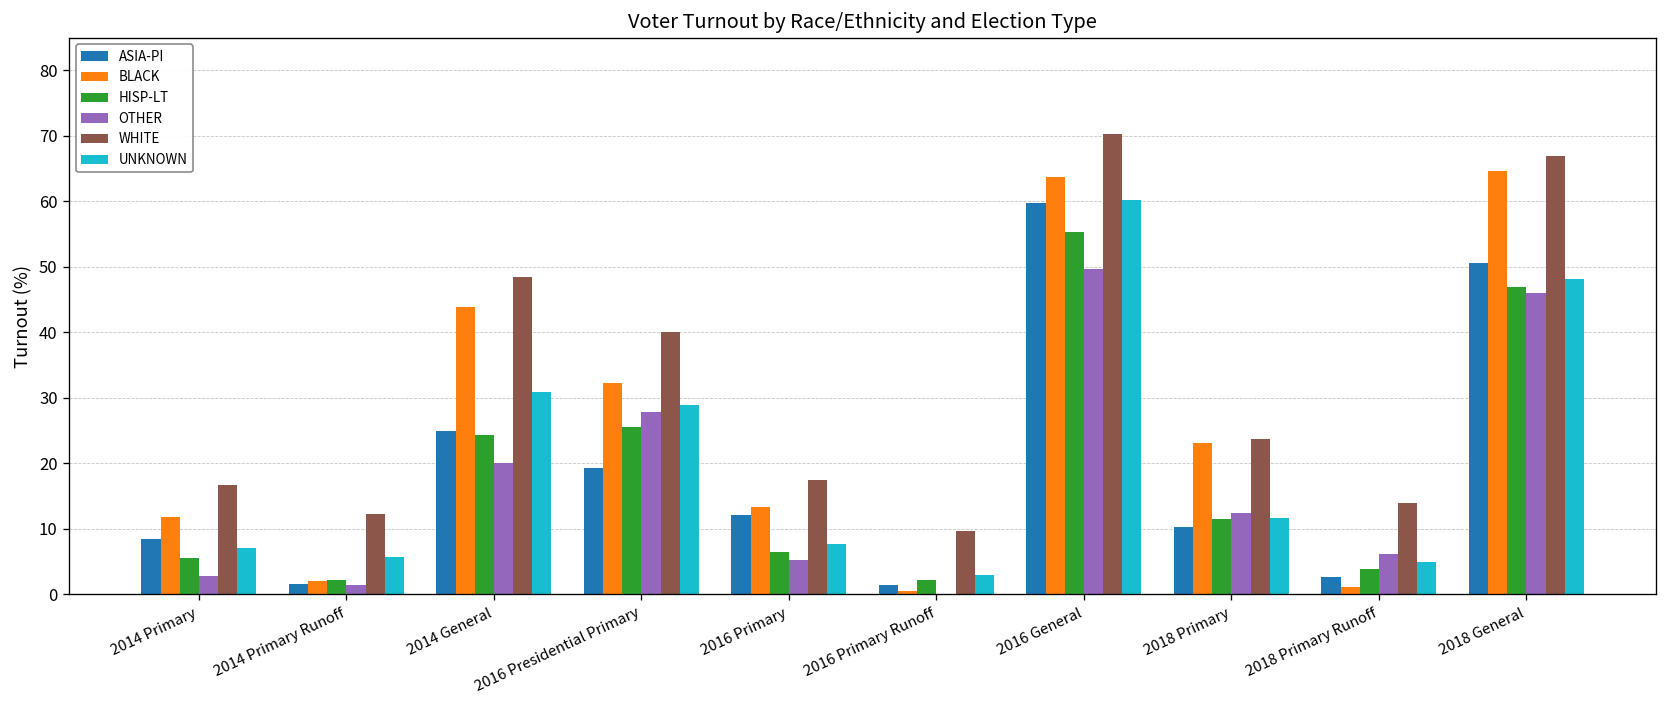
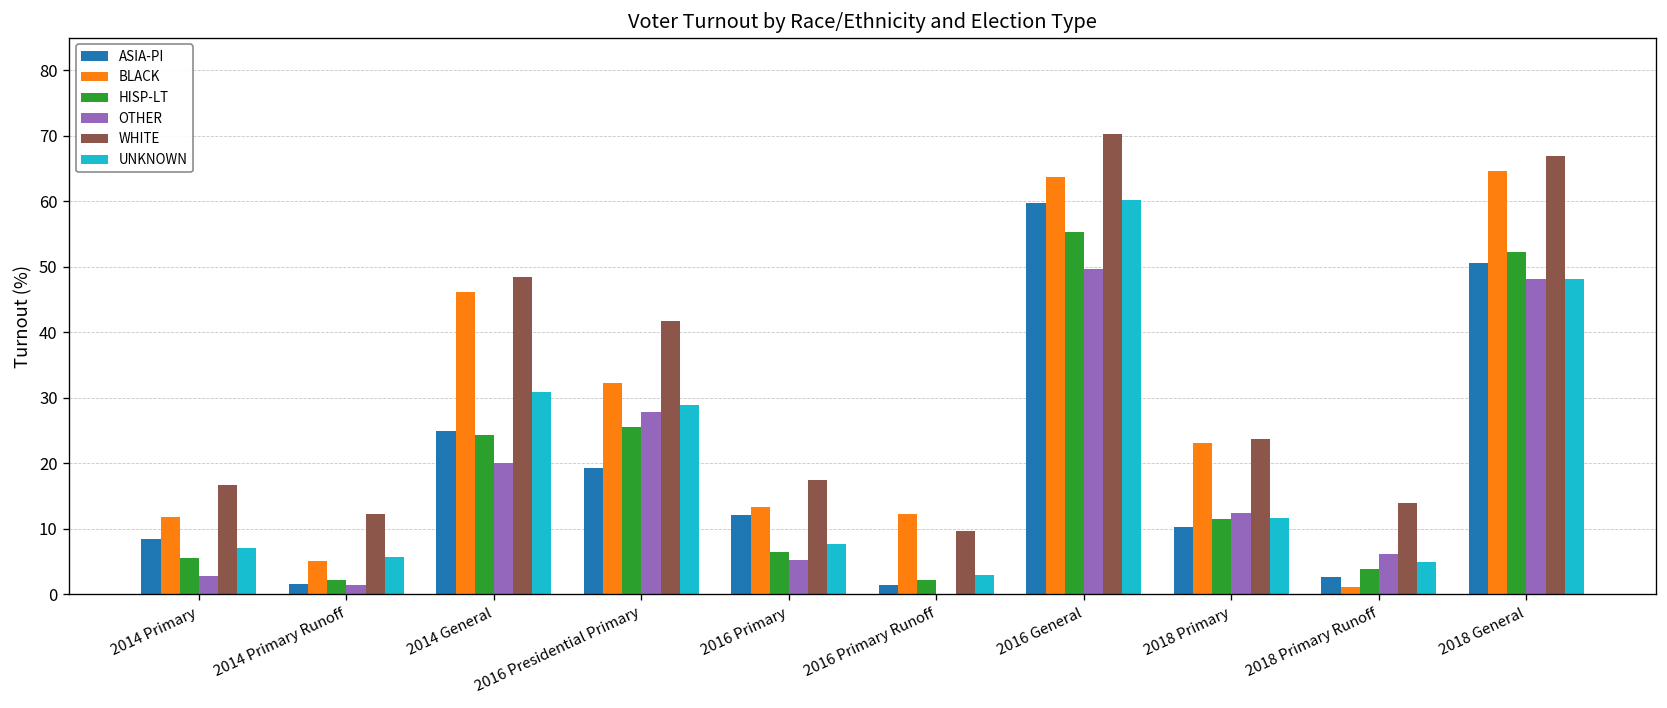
BLACK, 2014 Primary Runoff: 2 -> 5
BLACK, 2014 General: 44 -> 46
WHITE, 2016 Presidential Primary: 40 -> 42
BLACK, 2016 Primary Runoff: 1 -> 12
HISP-LT, 2018 General: 47 -> 52
OTHER, 2018 General: 46 -> 48
